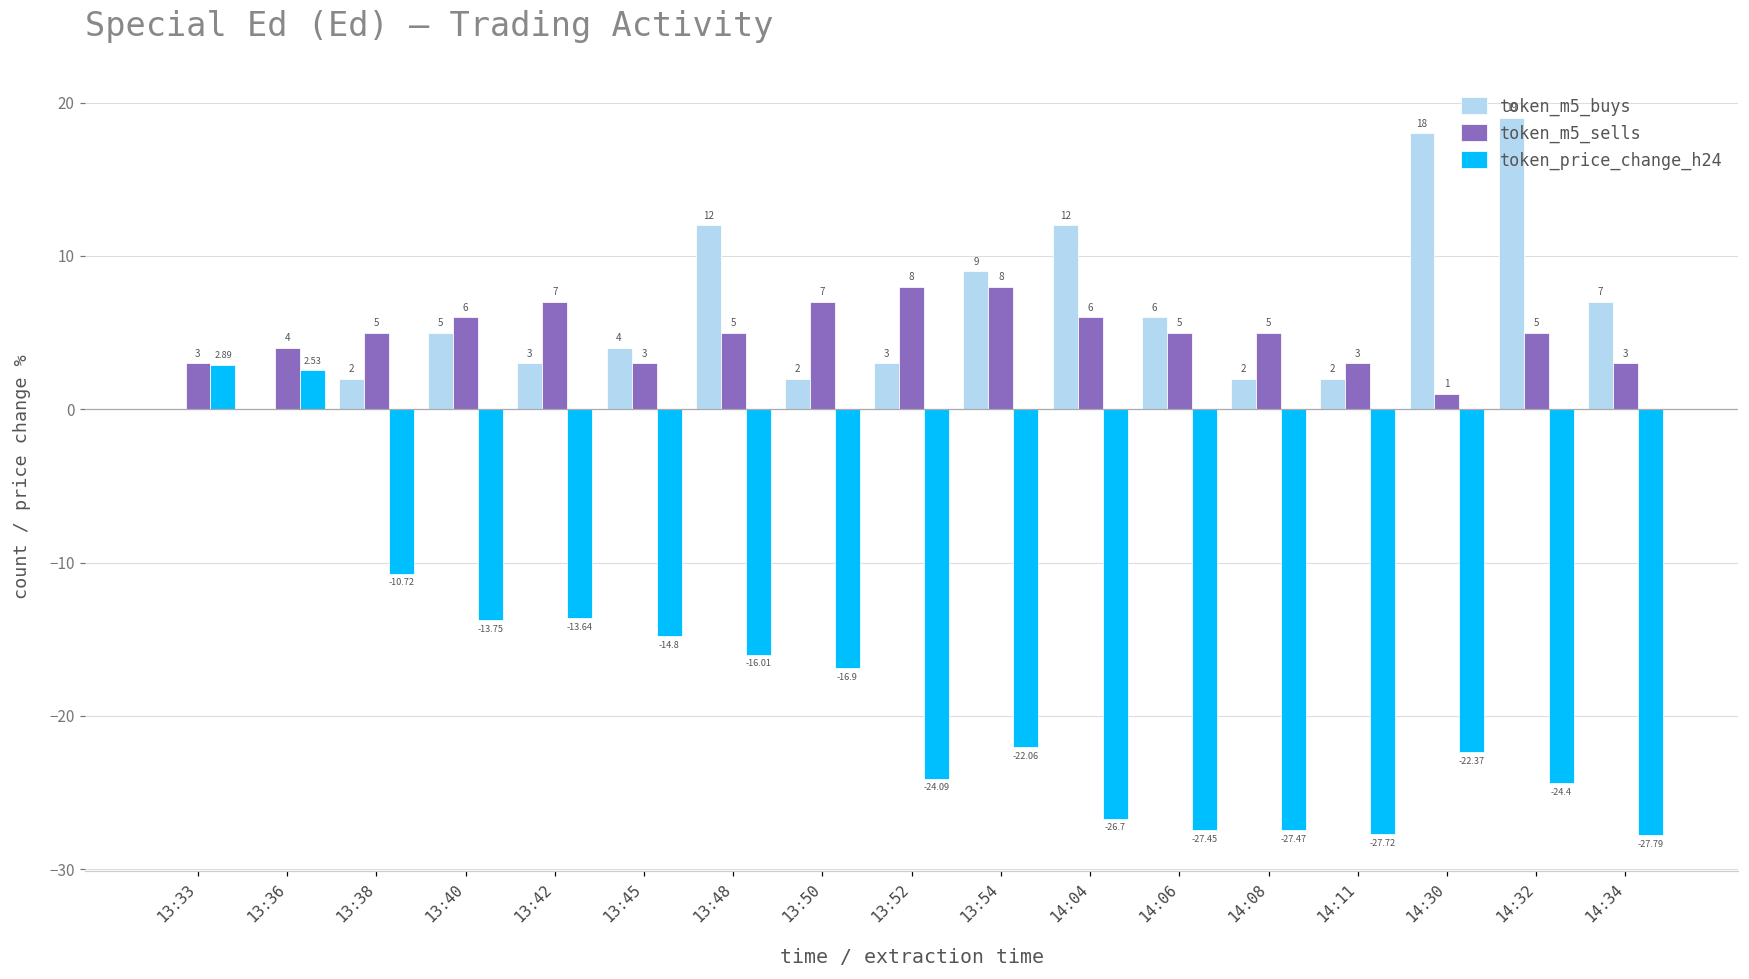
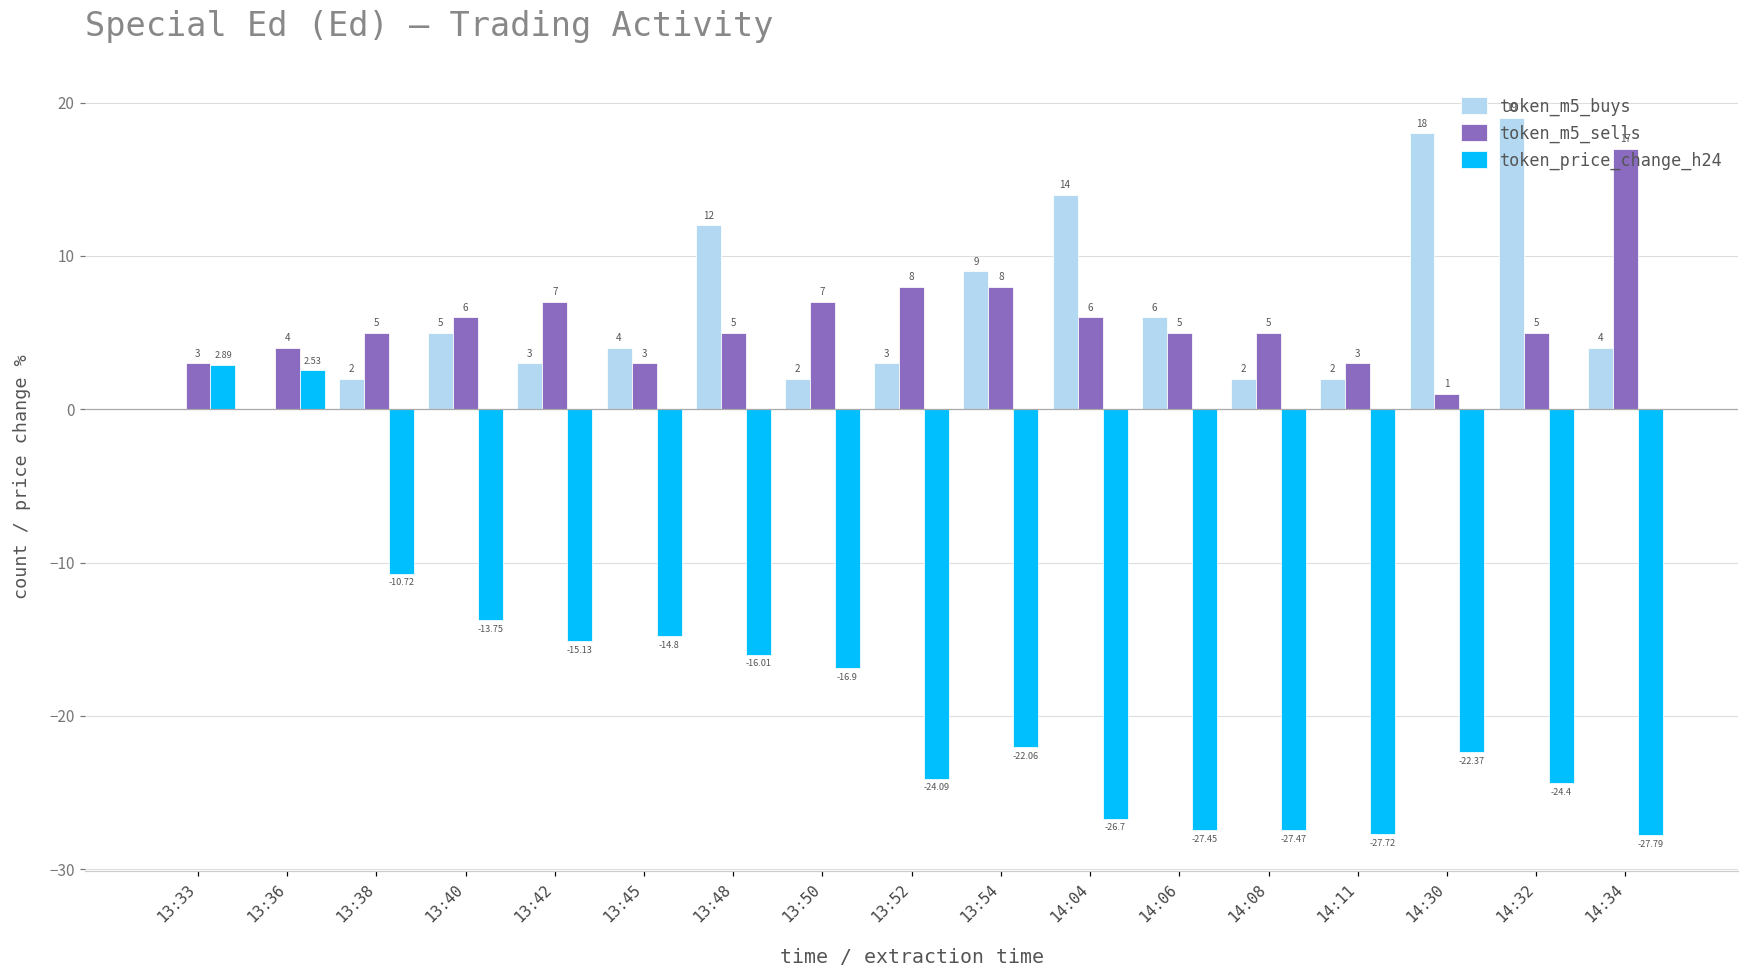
token_price_change_h24, 13:42: -13.64 -> -15.13
token_m5_buys, 14:04: 12 -> 14
token_m5_buys, 14:34: 7 -> 4
token_m5_sells, 14:34: 3 -> 17
